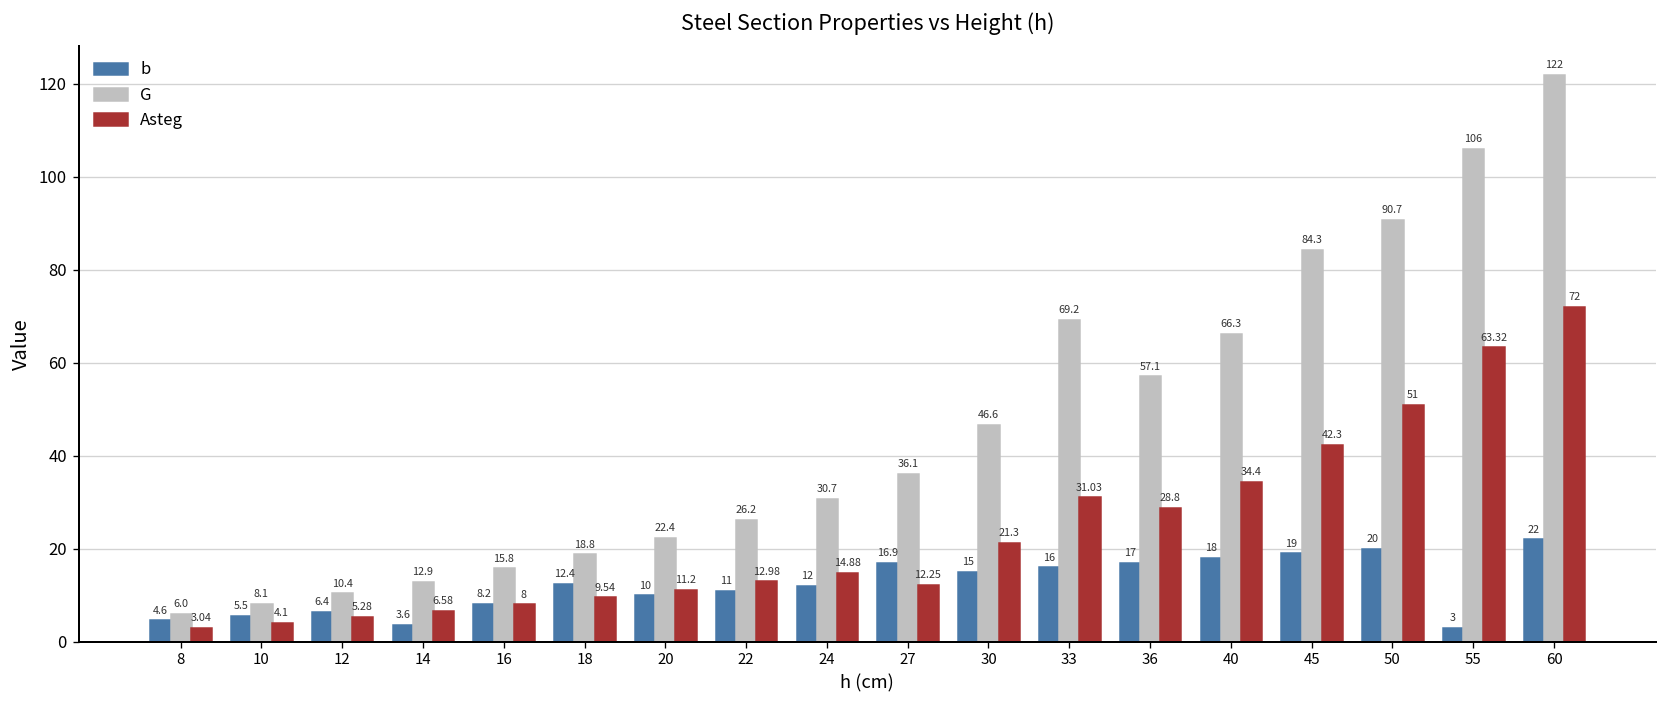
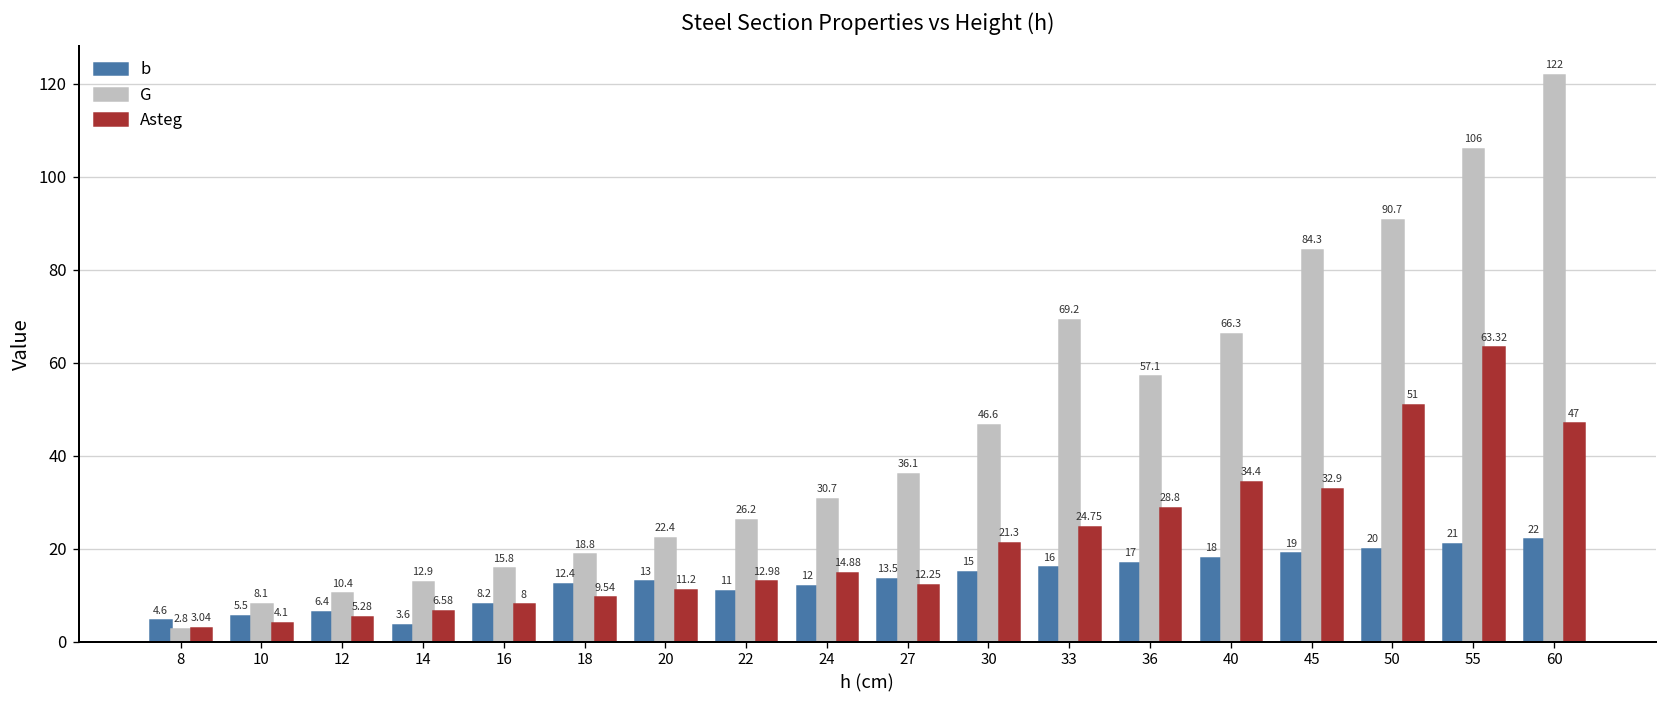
G, 8: 6.0 -> 2.8
b, 20: 10 -> 13
b, 27: 16.9 -> 13.5
Asteg, 33: 31.03 -> 24.75
Asteg, 45: 42.3 -> 32.9
b, 55: 3 -> 21
Asteg, 60: 72 -> 47
